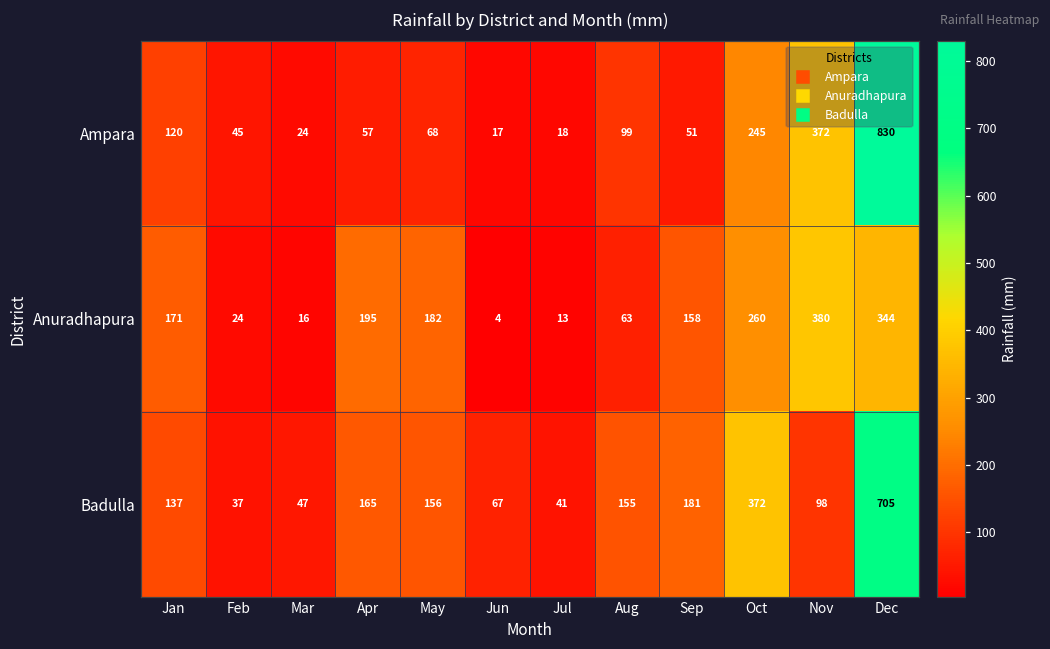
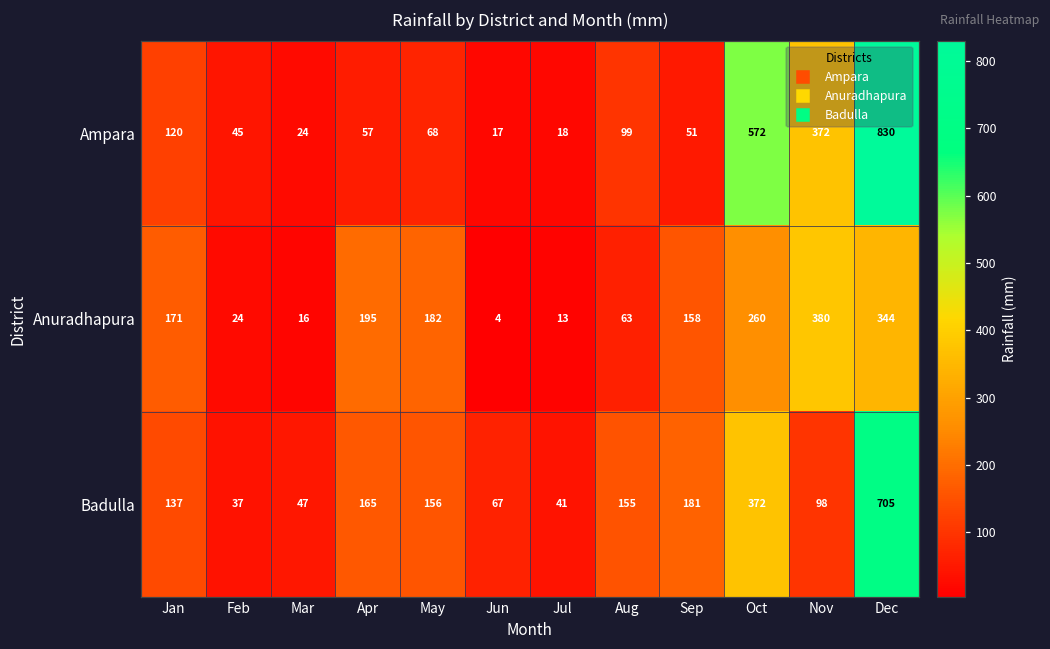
Ampara, Oct: 245 -> 572
